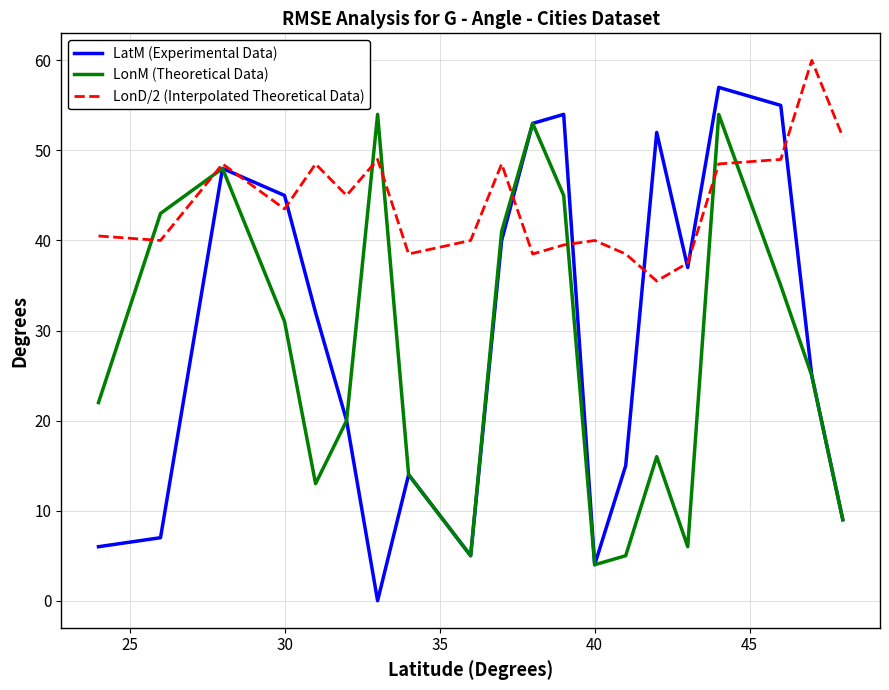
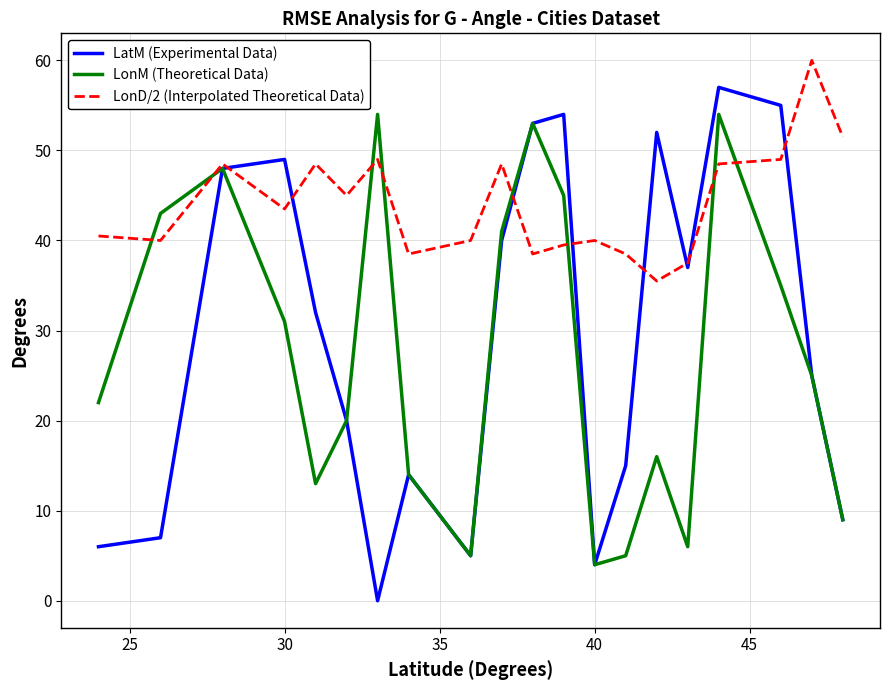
LatM (Experimental Data), 30: 45 -> 49
